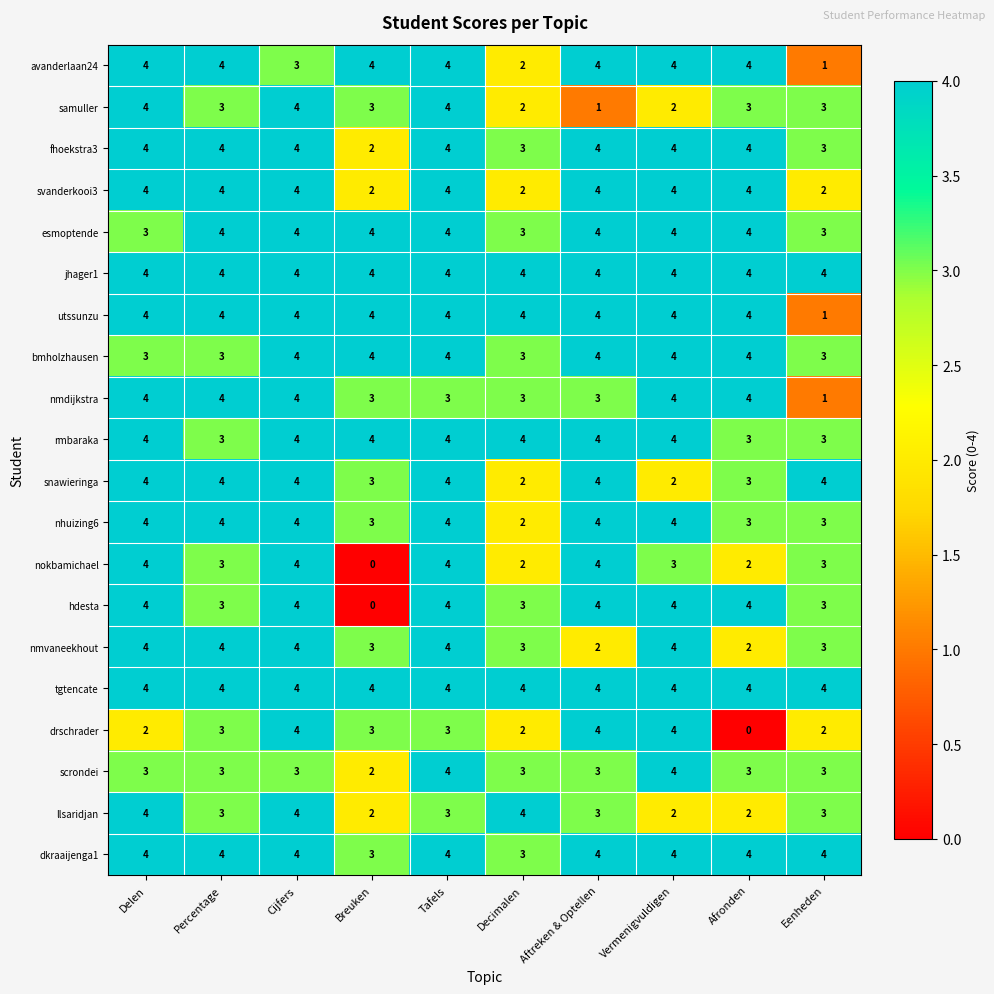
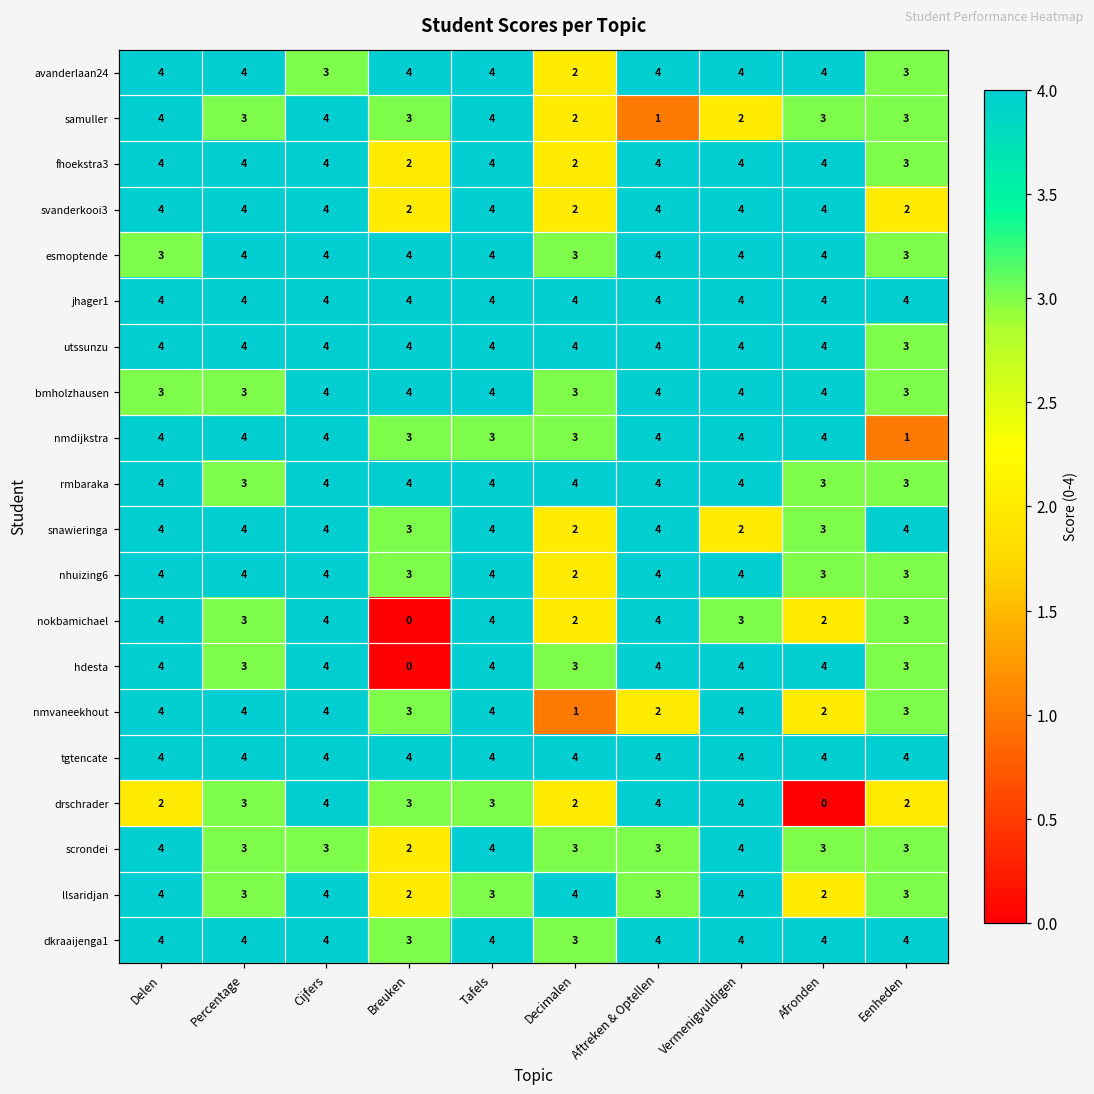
avanderlaan24, Eenheden: 1 -> 3
fhoekstra3, Decimalen: 3 -> 2
utssunzu, Eenheden: 1 -> 3
nmdijkstra, Aftreken & Optellen: 3 -> 4
nmvaneekhout, Decimalen: 3 -> 1
scrondei, Delen: 3 -> 4
llsaridjan, Vermenigvuldigen: 2 -> 4
